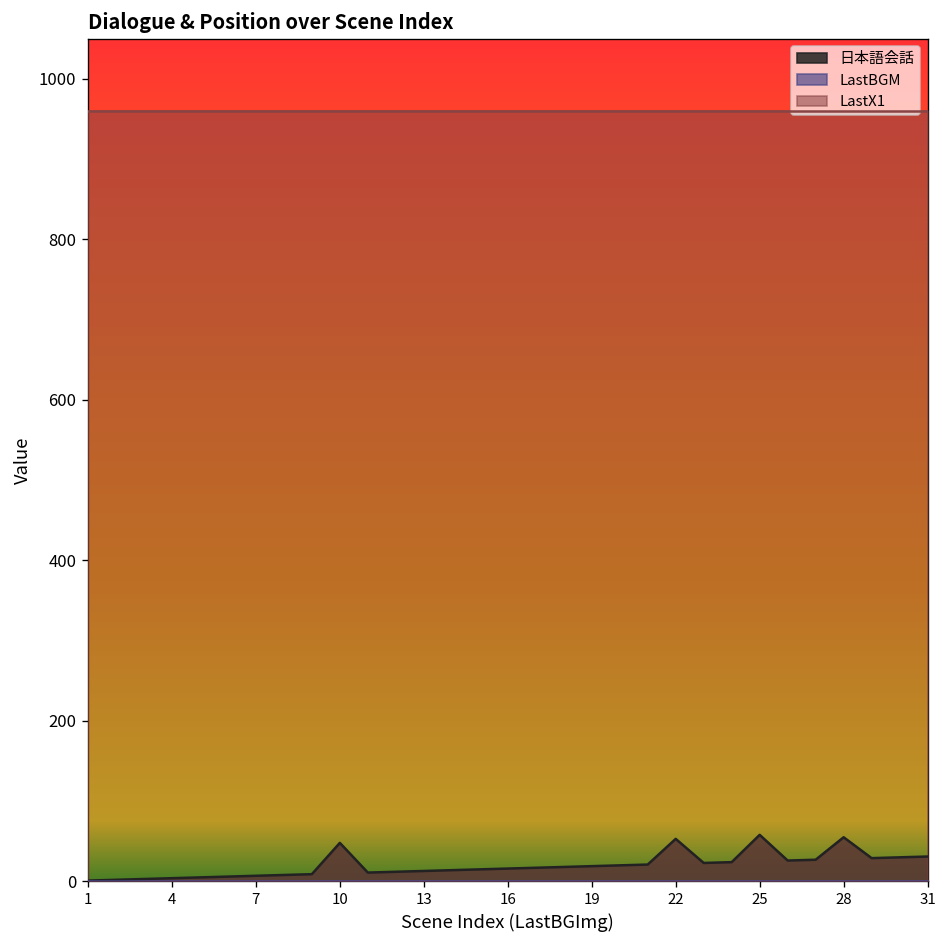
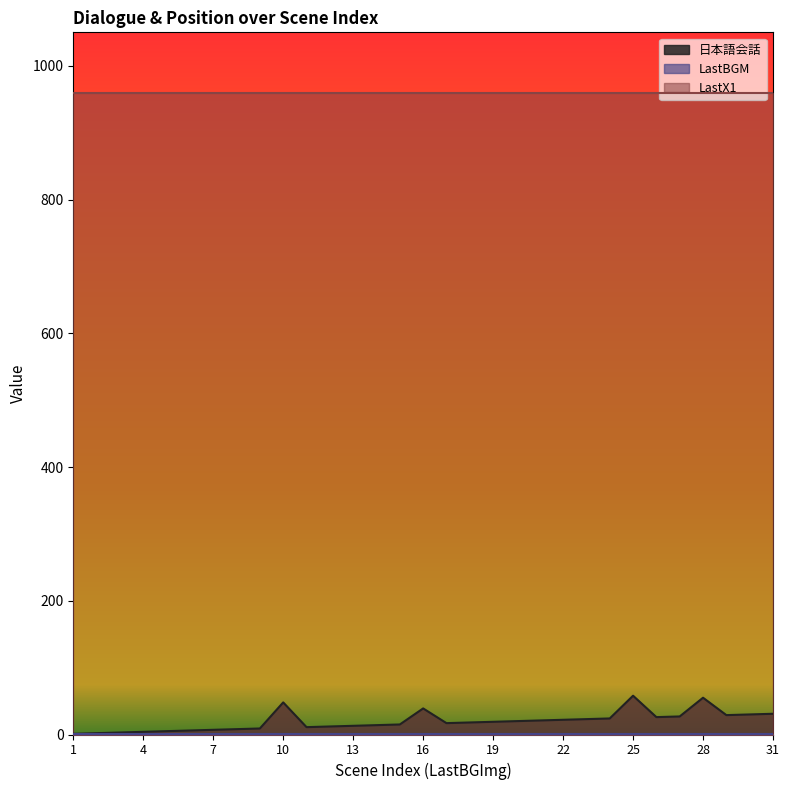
日本語会話, 16: 20 -> 40
日本語会話, 22: 50 -> 20
